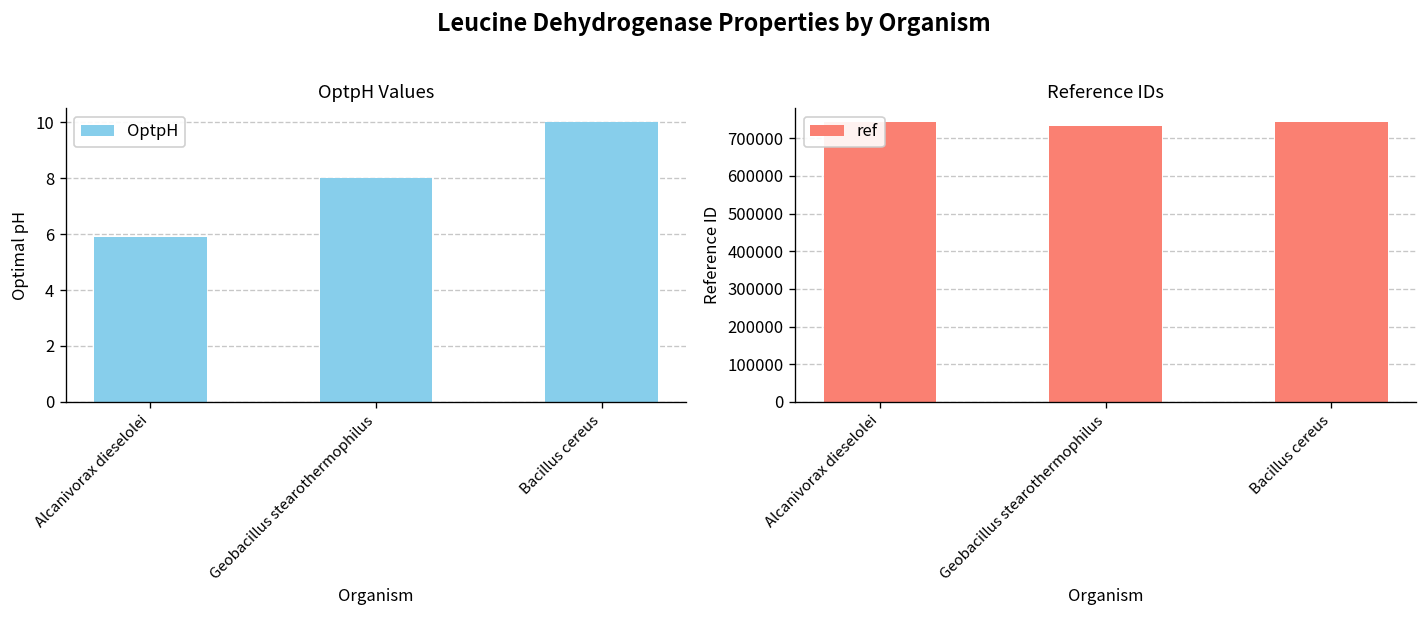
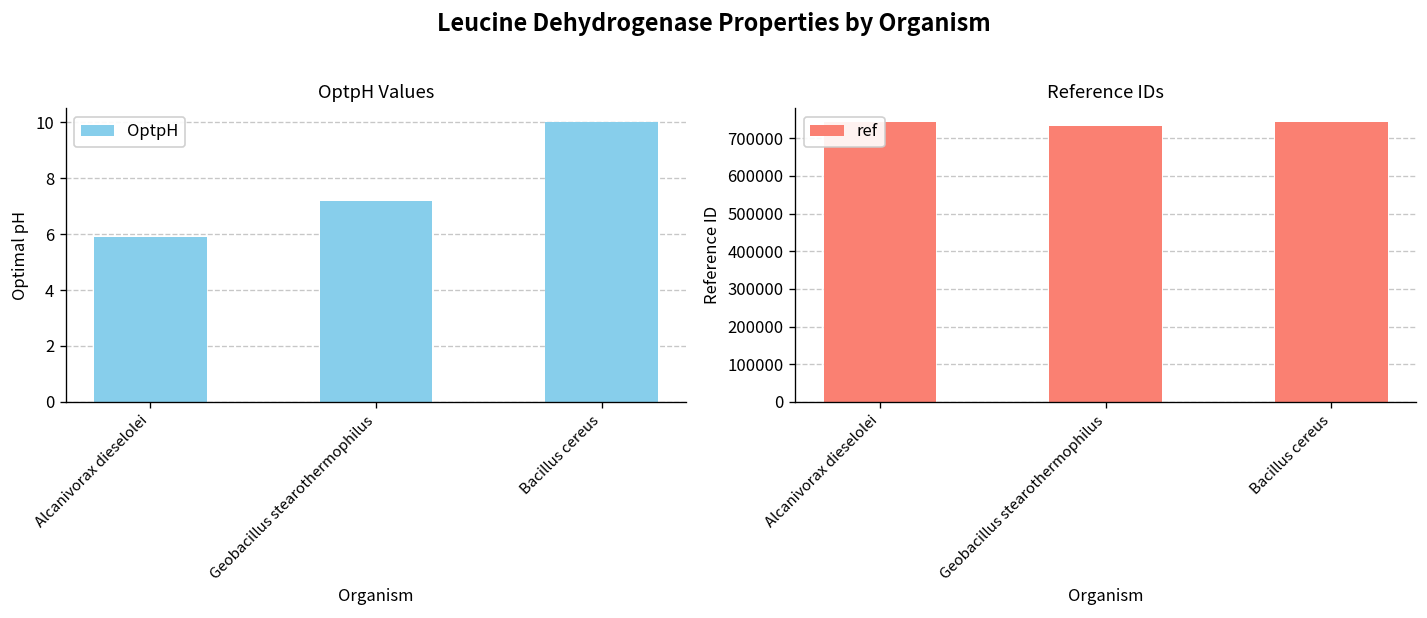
OptpH Values, Geobacillus stearothermophilus: 8.0 -> 7.2
